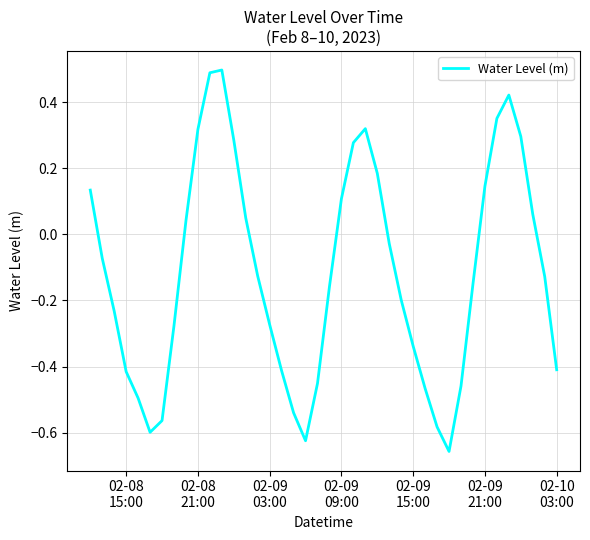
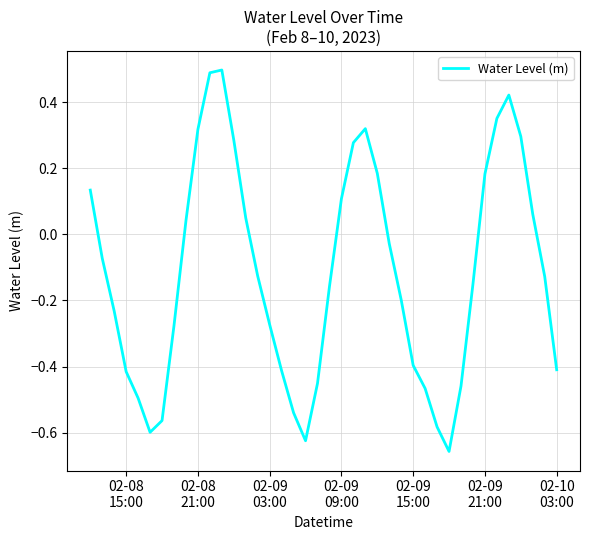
02-09 15:00: -0.34 -> -0.40
02-09 21:00: 0.15 -> 0.18
